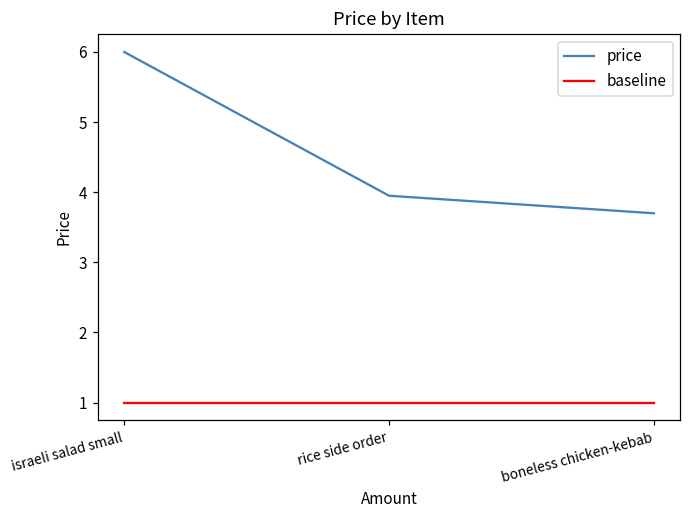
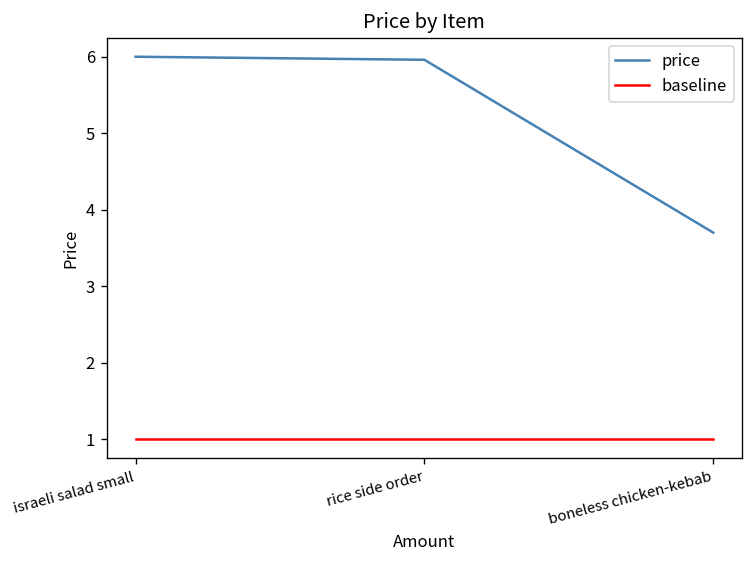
price, rice side order: 4.0 -> 6.0
